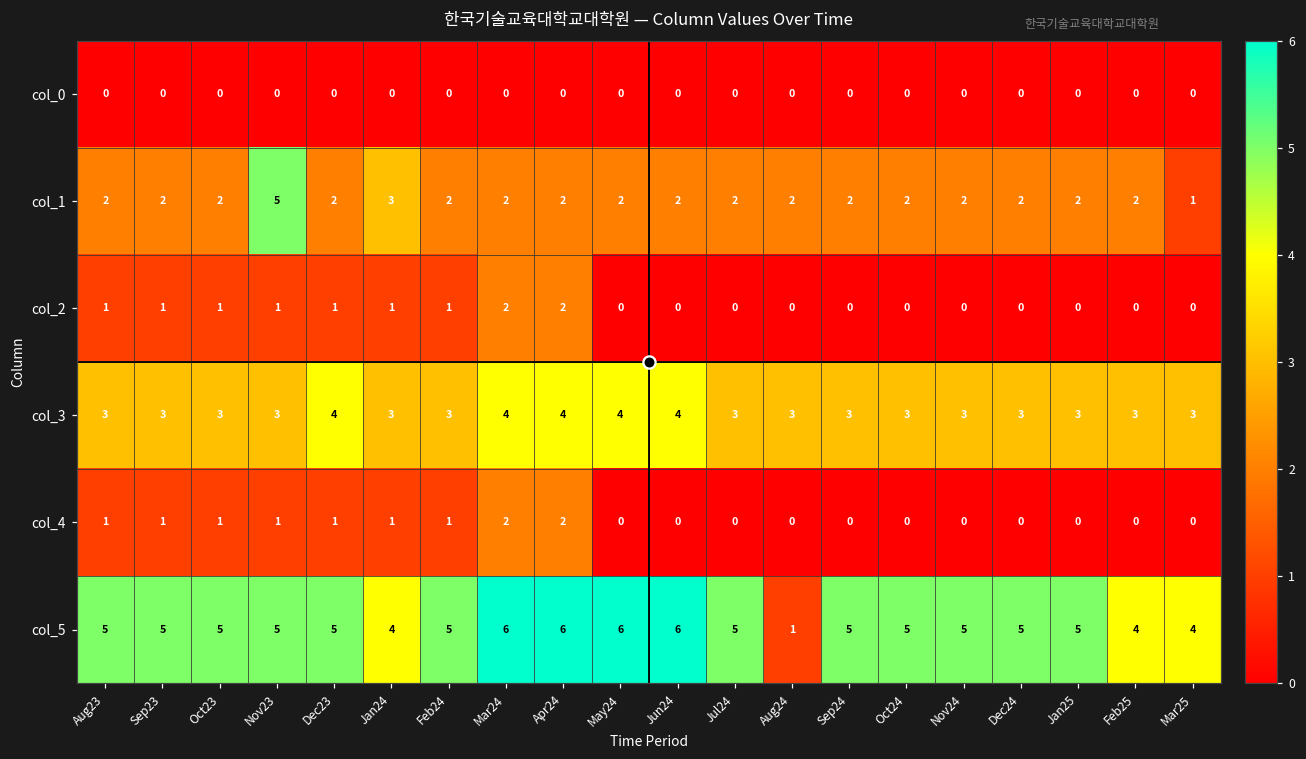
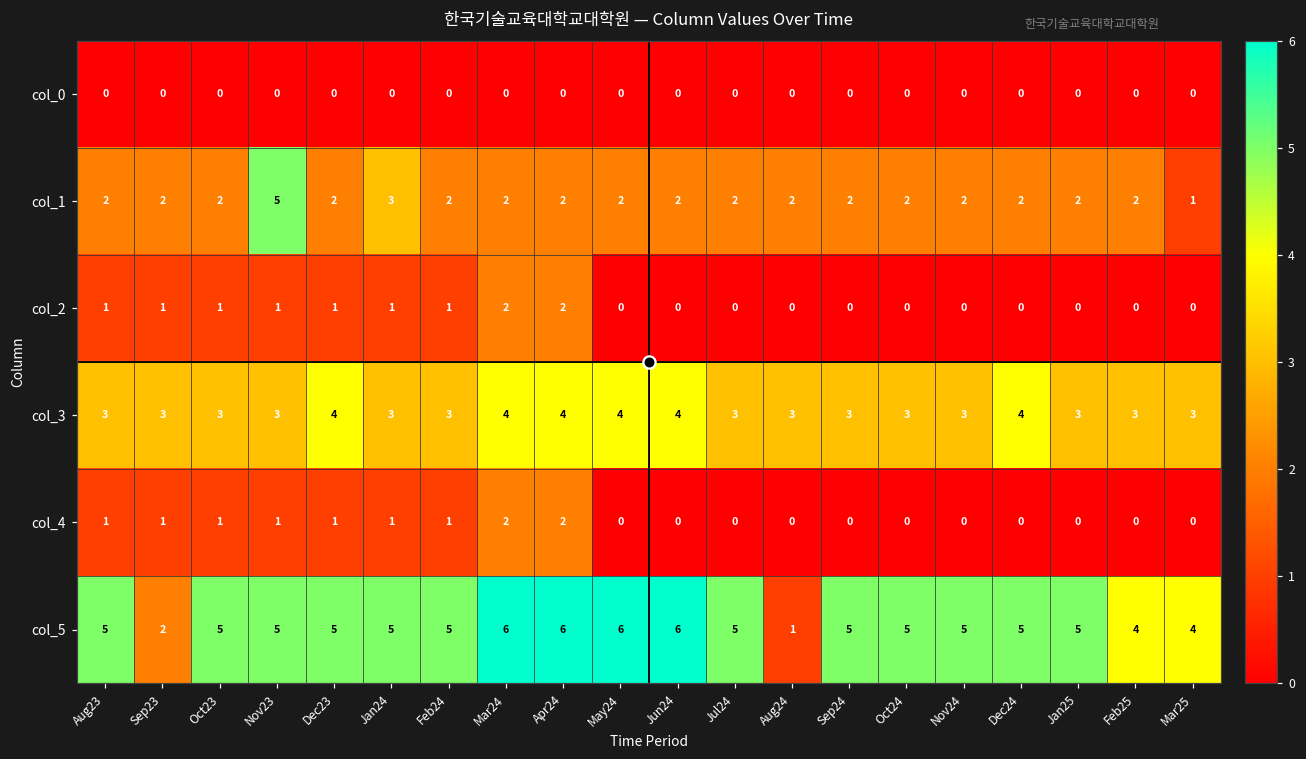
col_3, Dec24: 3 -> 4
col_5, Sep23: 5 -> 2
col_5, Jan24: 4 -> 5
